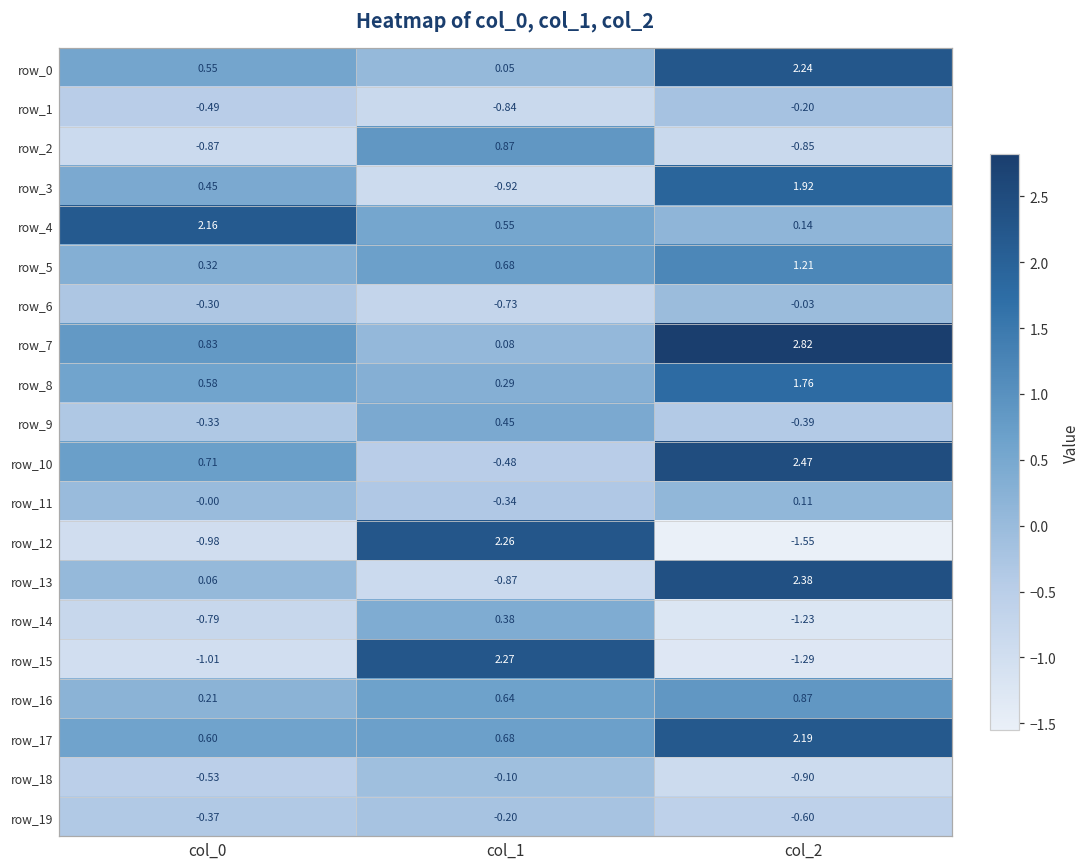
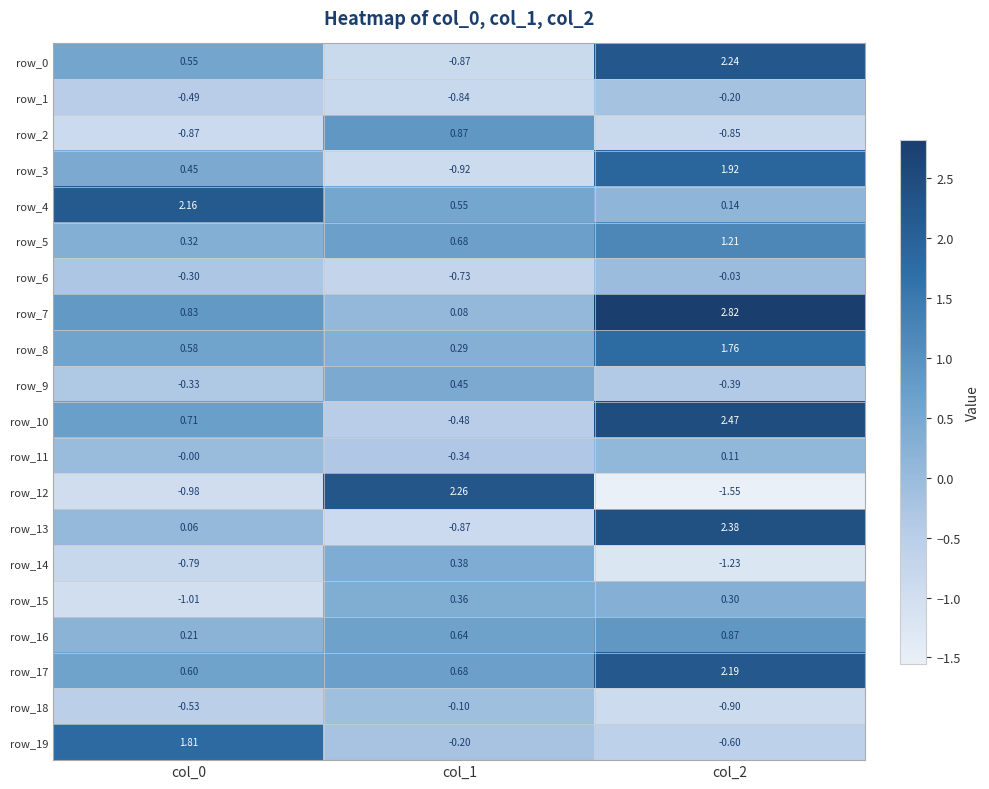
row_0, col_1: 0.05 -> -0.87
row_15, col_1: 2.27 -> 0.36
row_15, col_2: -1.29 -> 0.30
row_19, col_0: -0.37 -> 1.81
